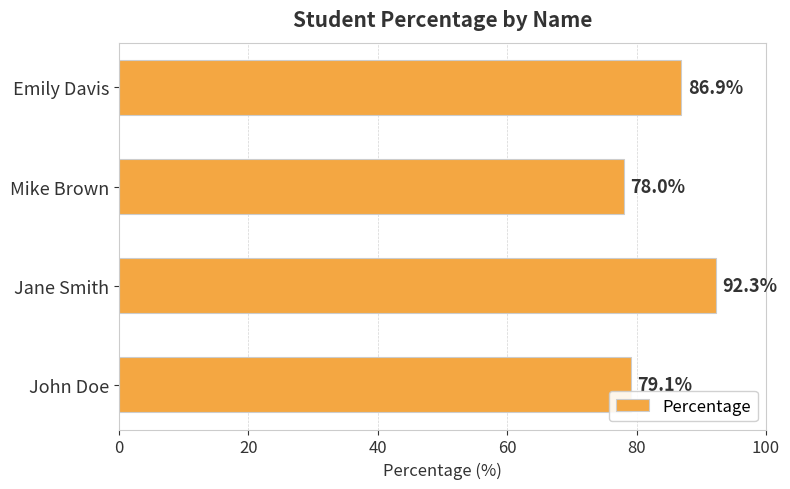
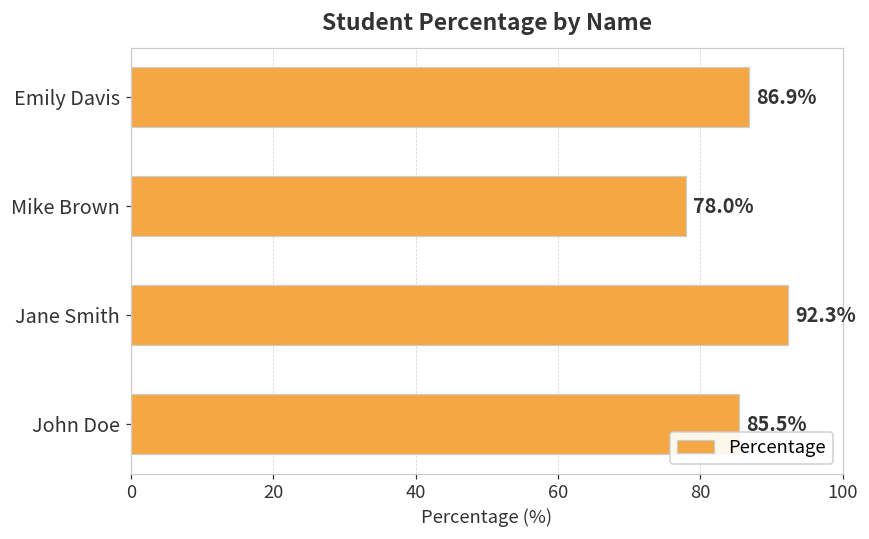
John Doe: 79 -> 86
